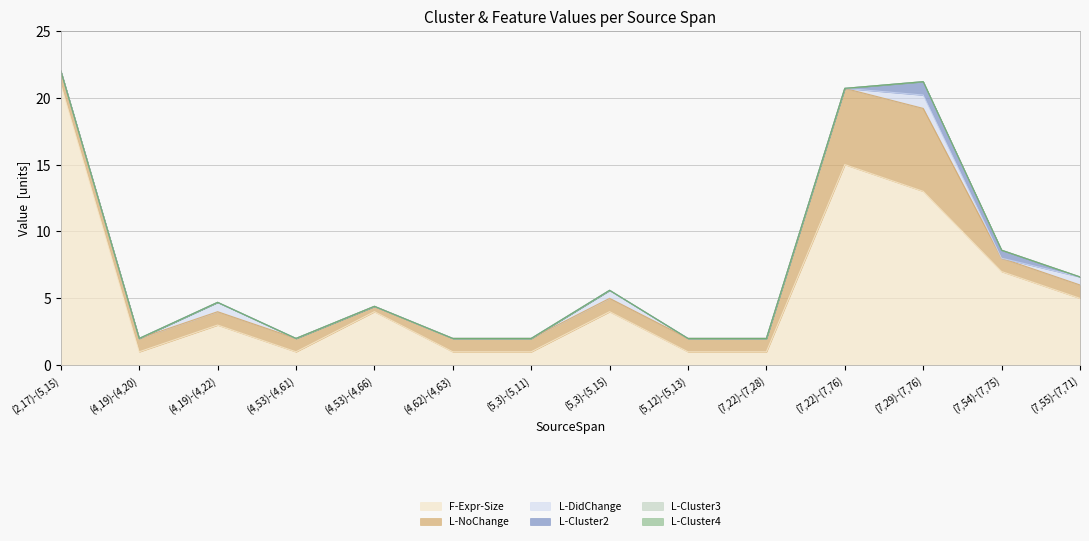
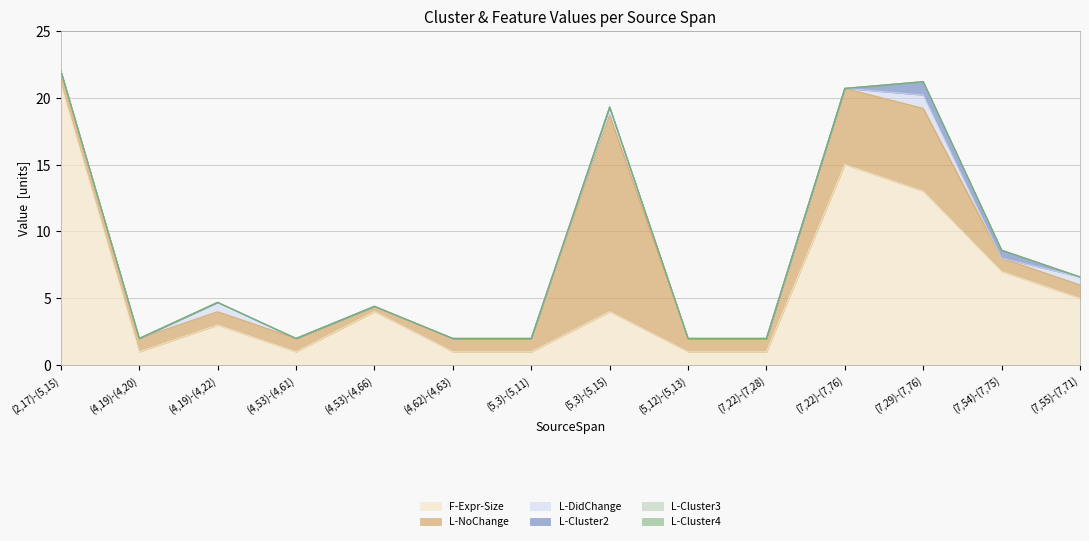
L-NoChange, (5,3)-(5,15): 1.0 -> 14.7
